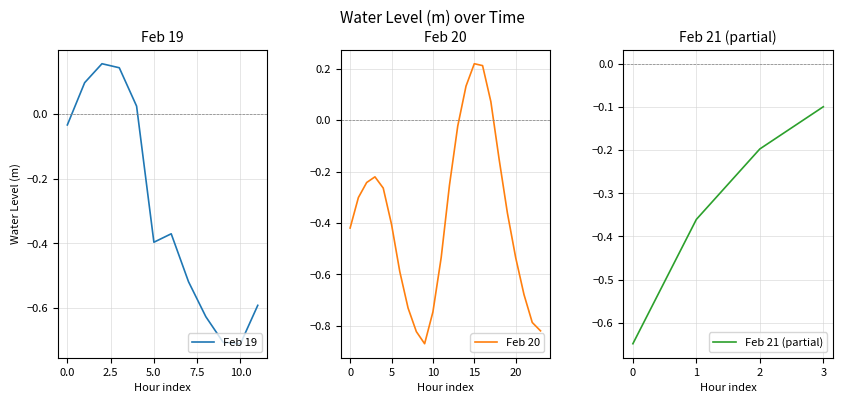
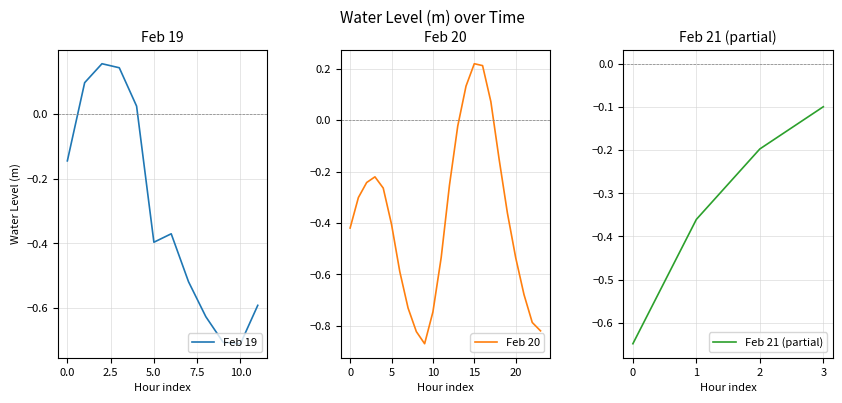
Feb 19, 0.0: -0.03 -> -0.14
